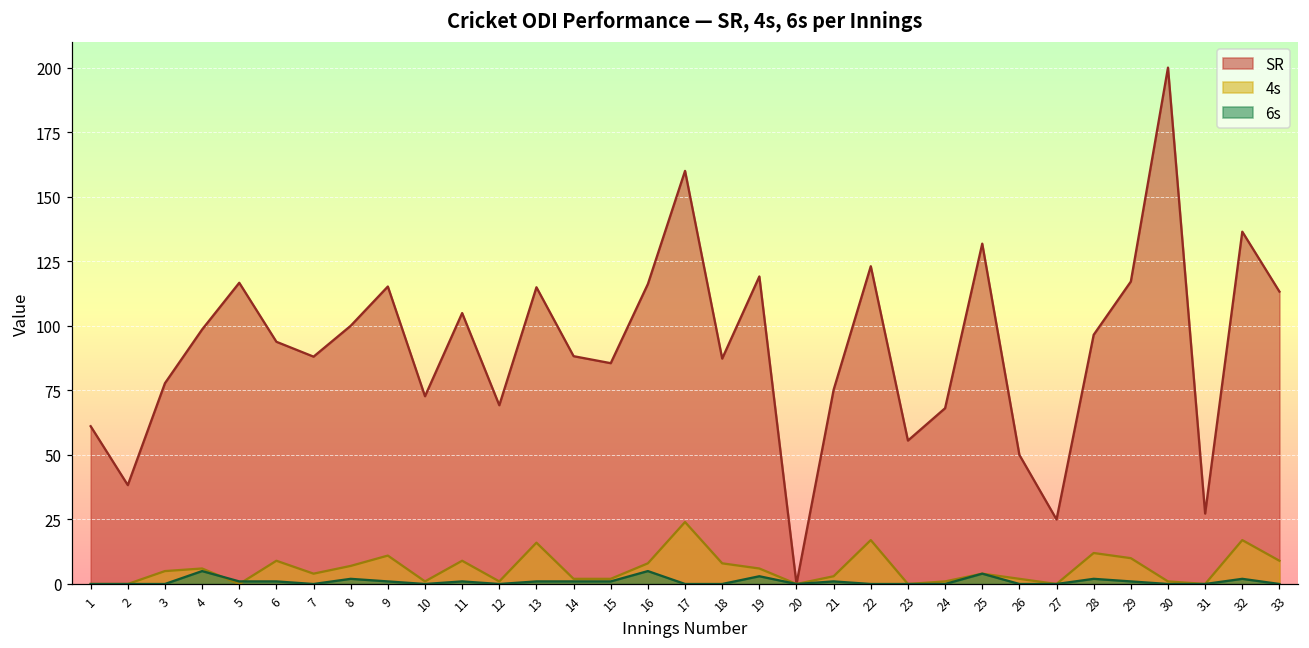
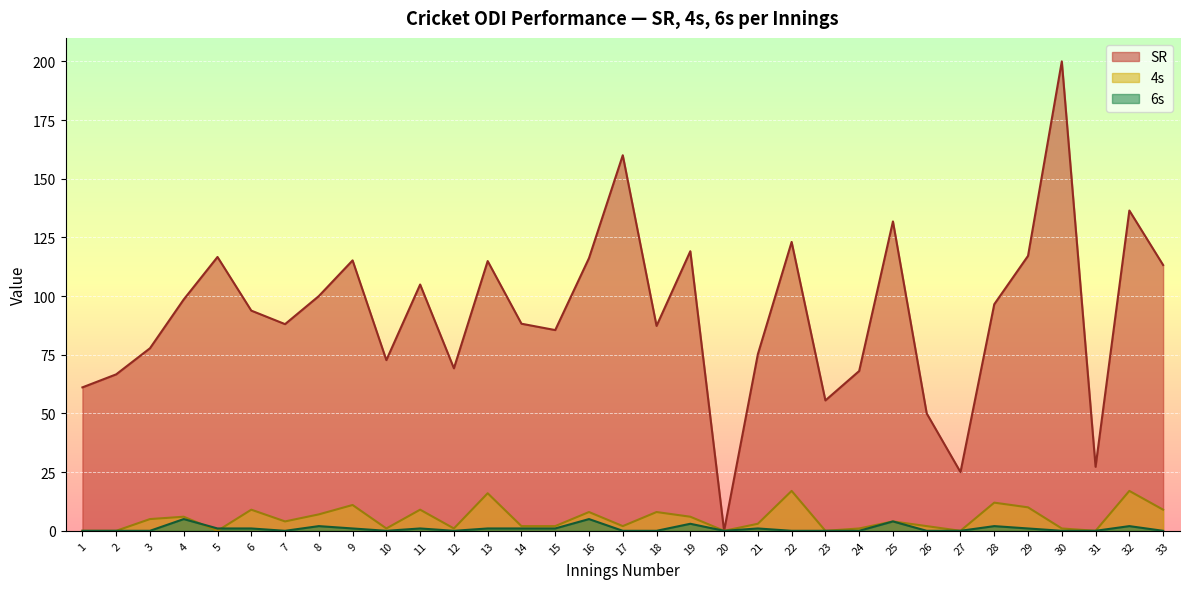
SR, 2: 38 -> 67
4s, 17: 24 -> 2
